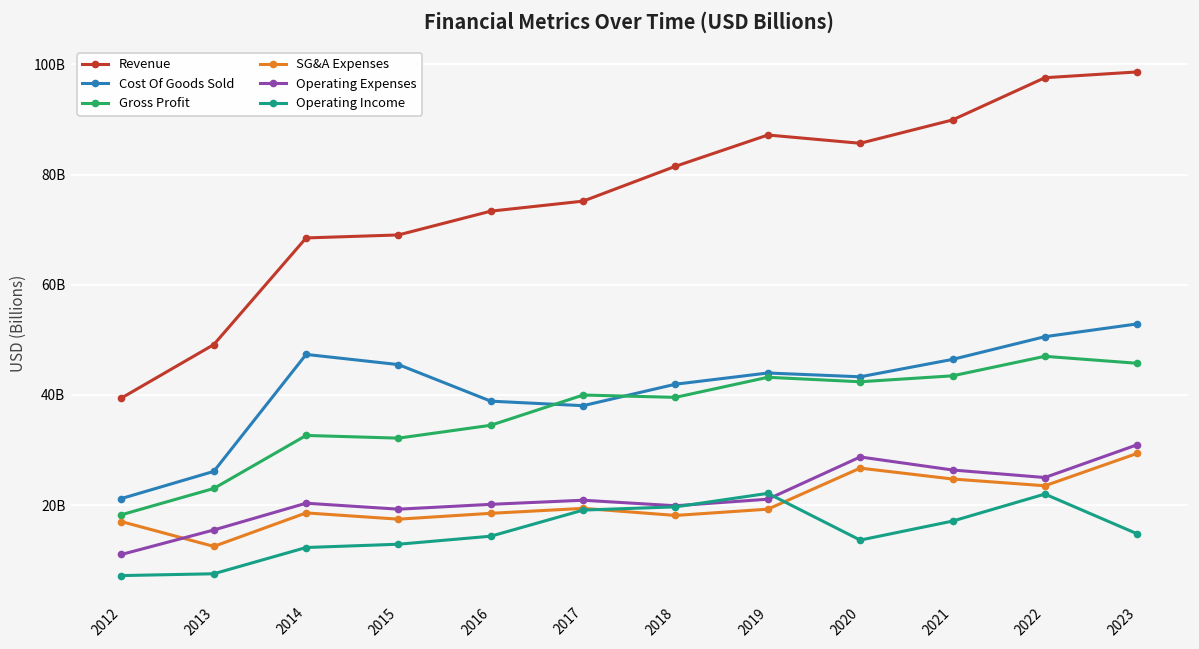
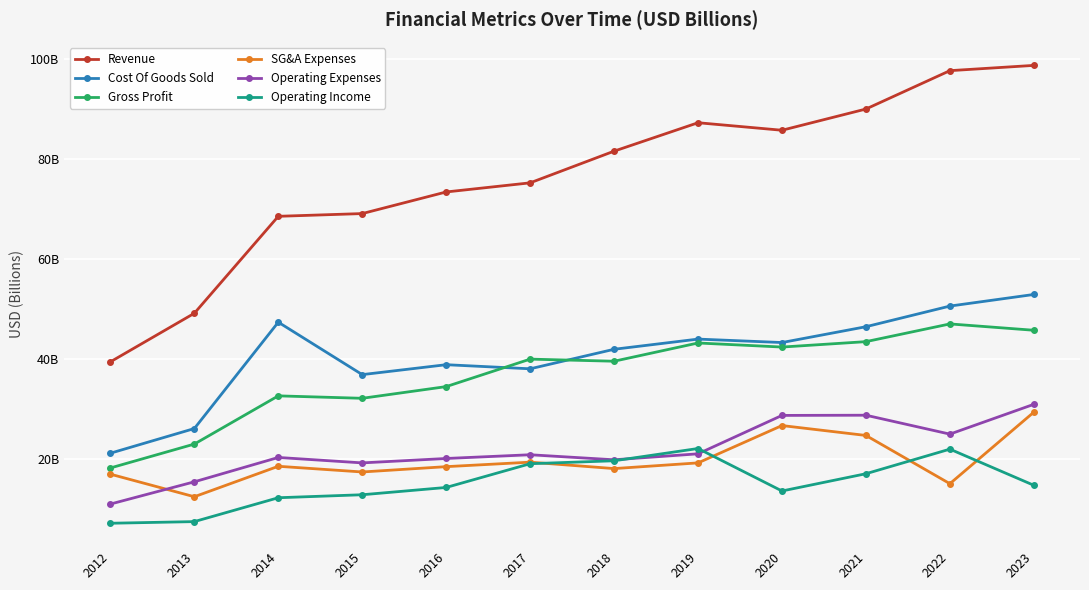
Cost Of Goods Sold, 2015: 46000000000 -> 37000000000
Operating Expenses, 2021: 26000000000 -> 29000000000
SG&A Expenses, 2022: 24000000000 -> 15000000000
